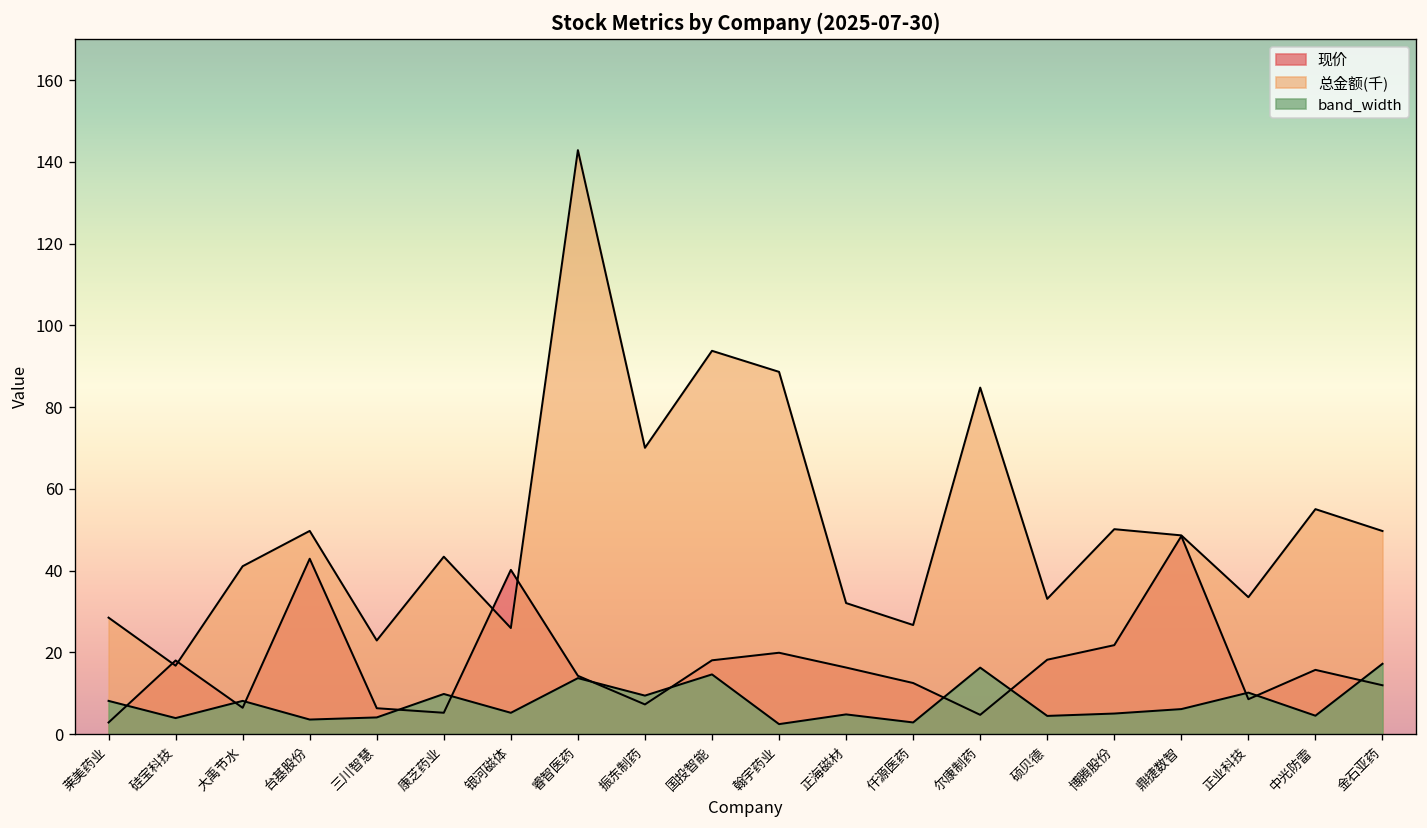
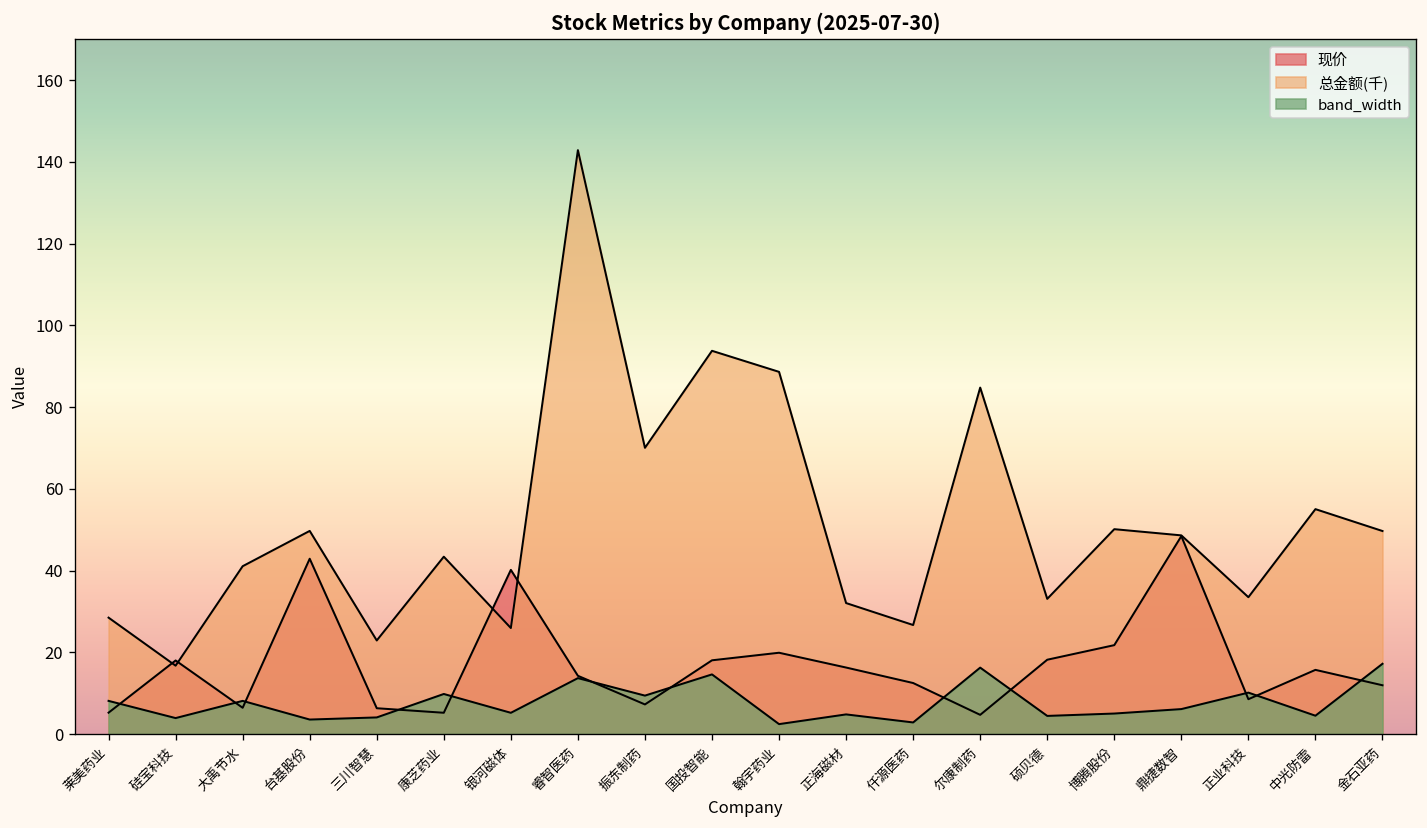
现价, 莱美药业: 3 -> 5
